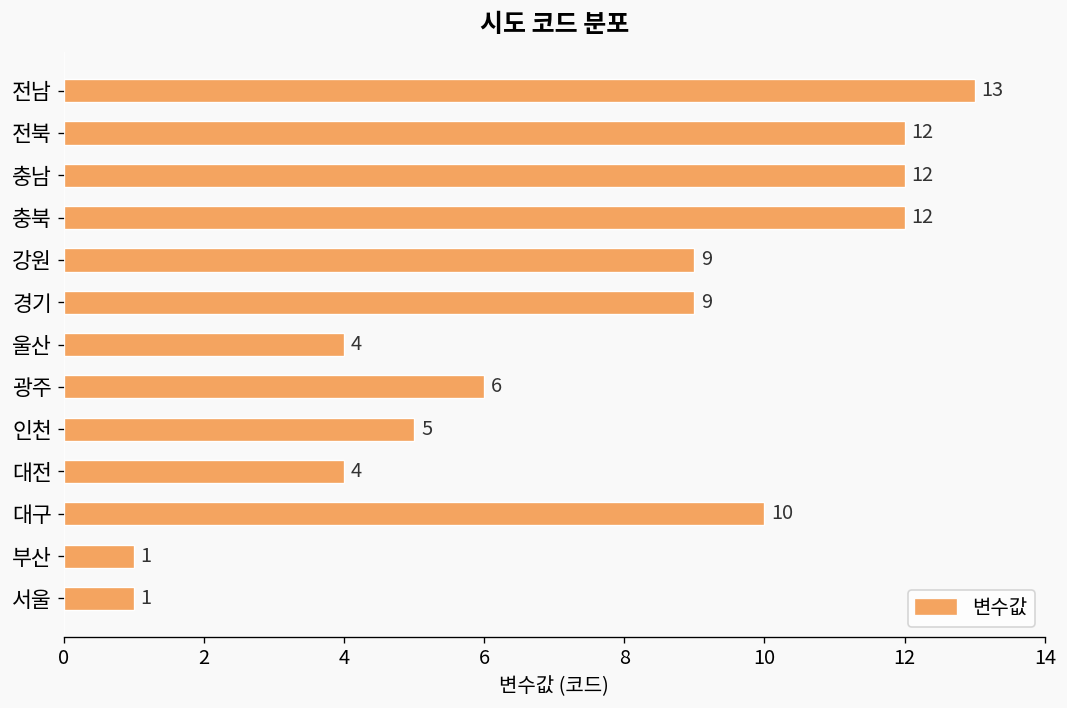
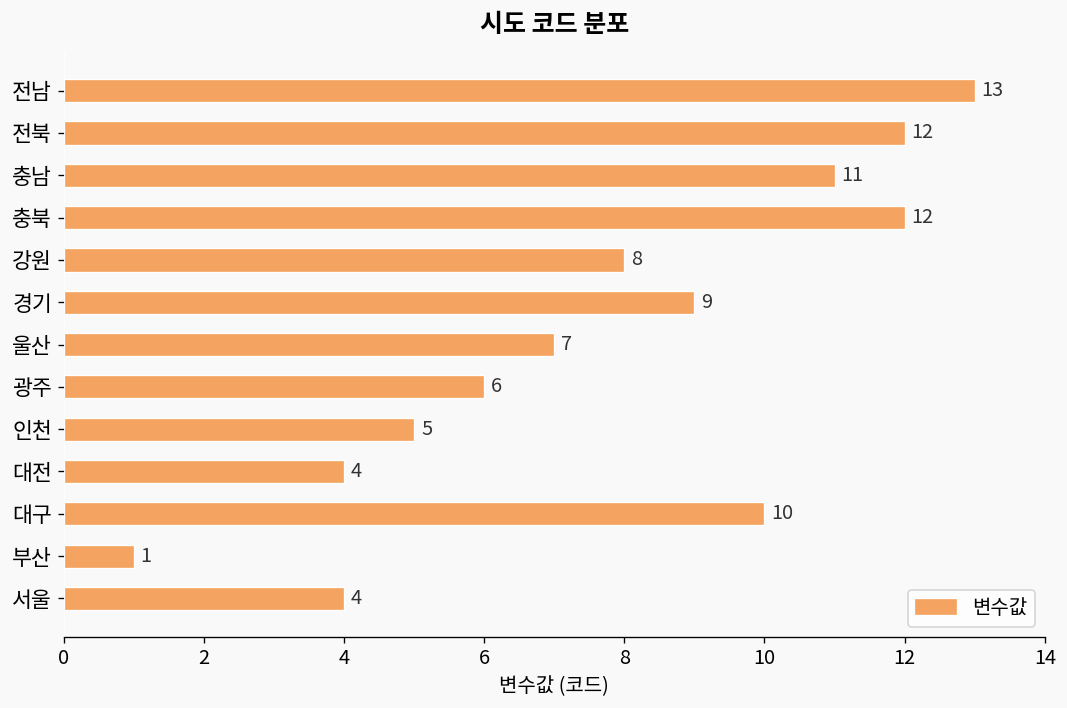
충남: 12 -> 11
강원: 9 -> 8
울산: 4 -> 7
서울: 1 -> 4
